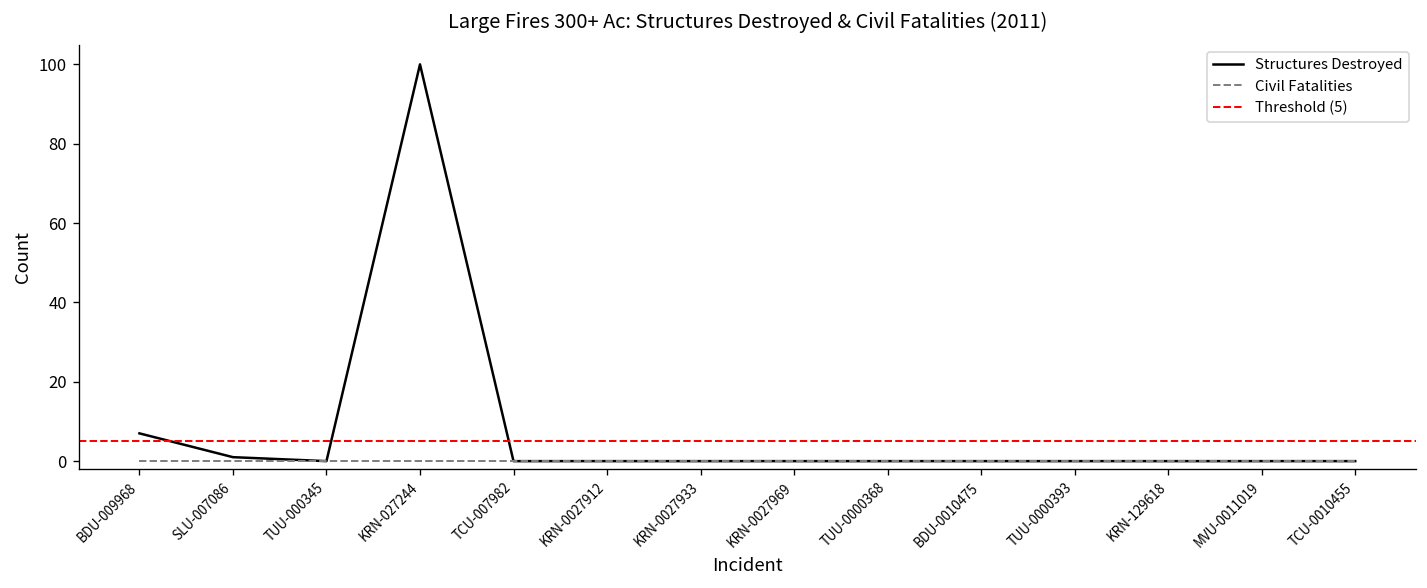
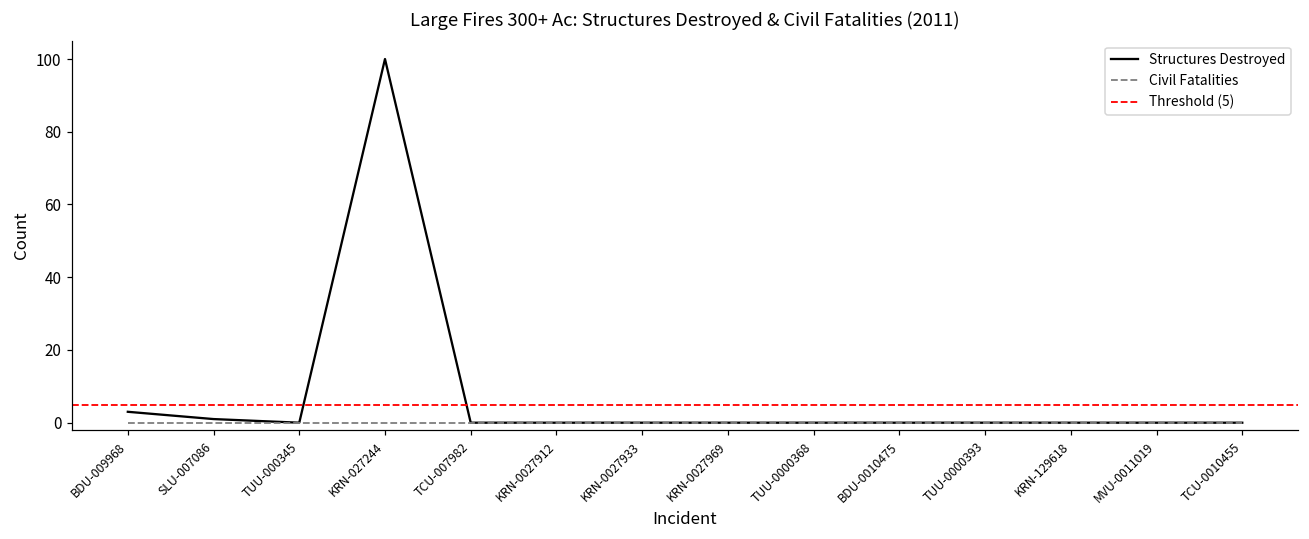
Structures Destroyed, BDU-009968: 7 -> 3
